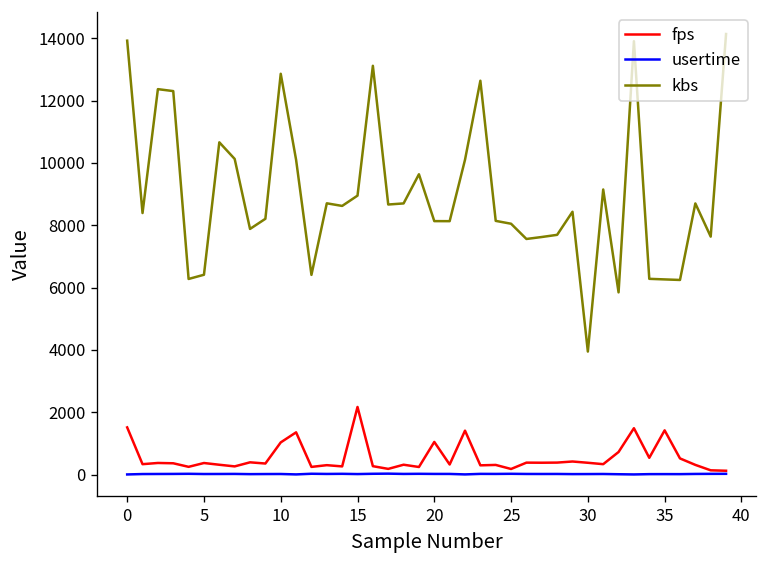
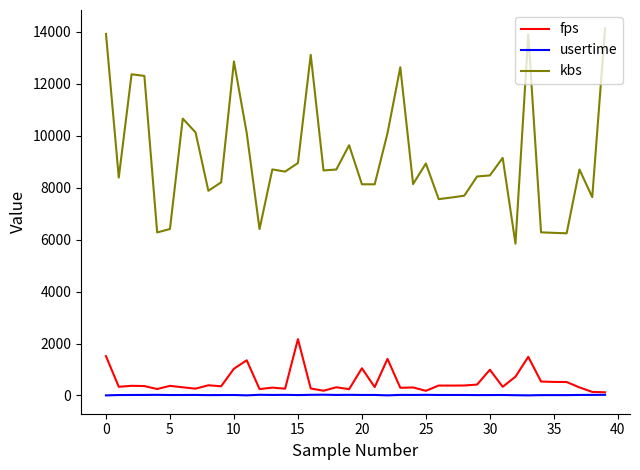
kbs, 25: 8000 -> 8900
fps, 30: 400 -> 1000
kbs, 30: 3900 -> 8500
fps, 35: 1400 -> 500
